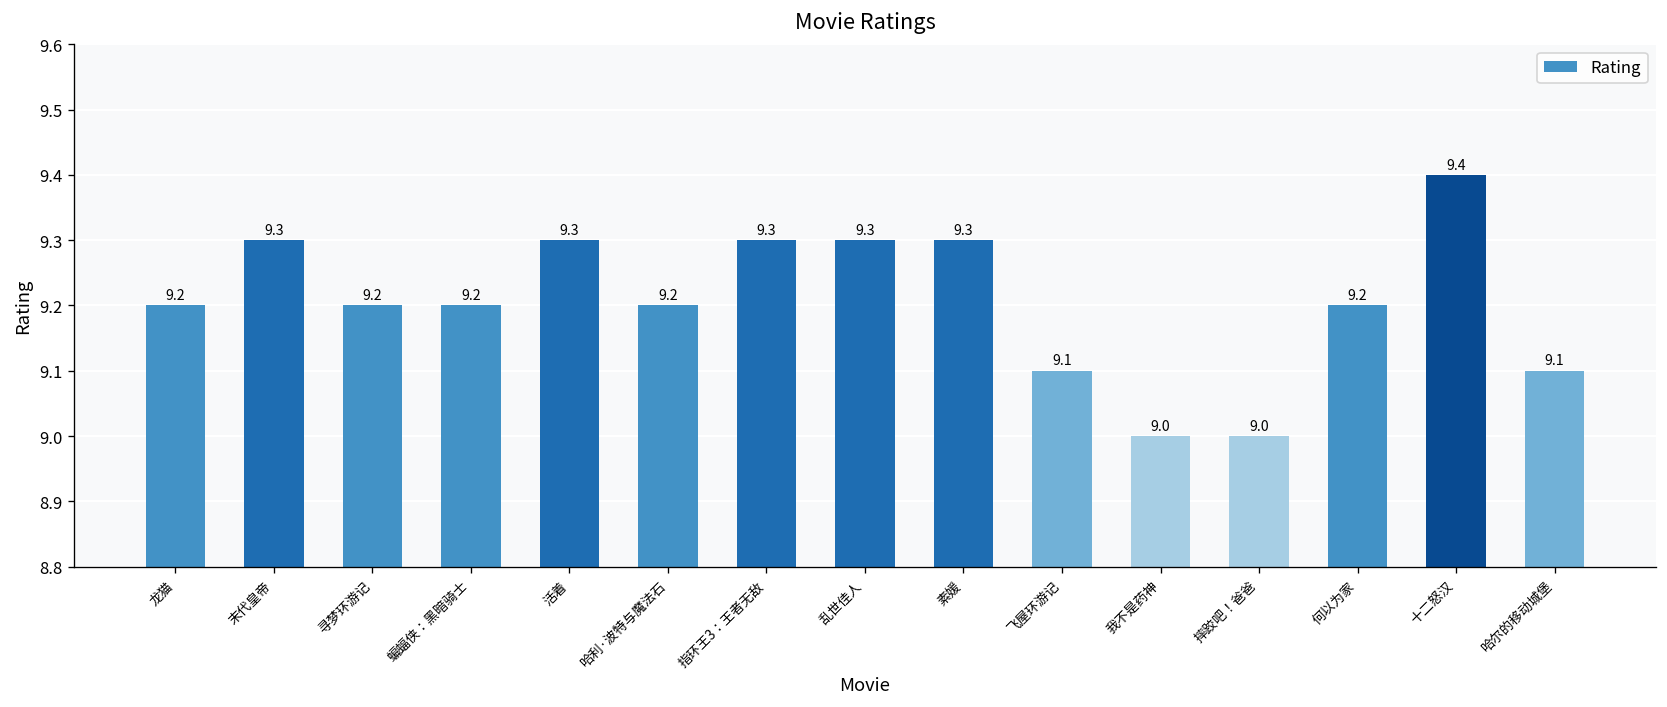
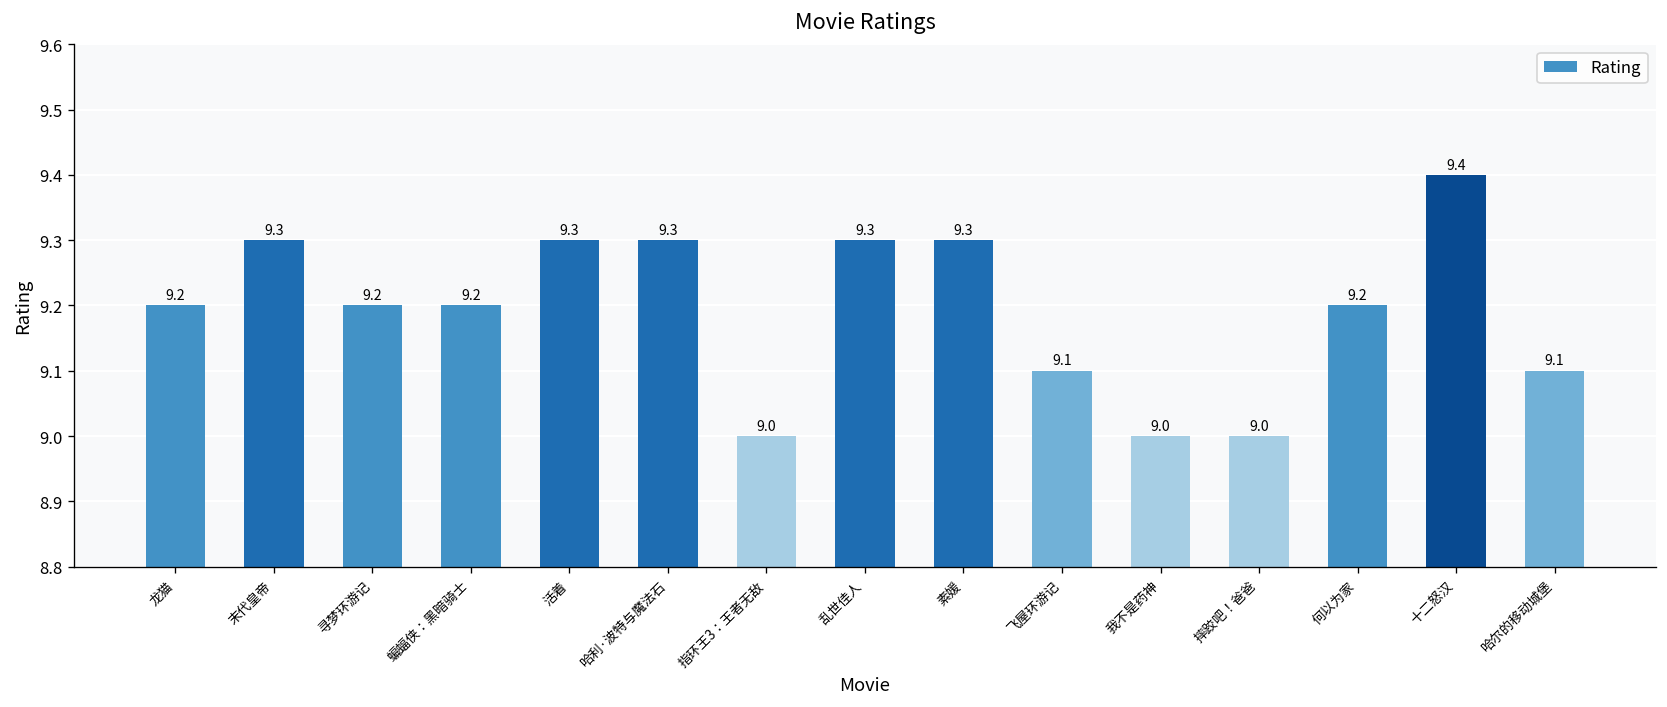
哈利·波特与魔法石: 9.2 -> 9.3
指环王3：王者无敌: 9.3 -> 9.0
